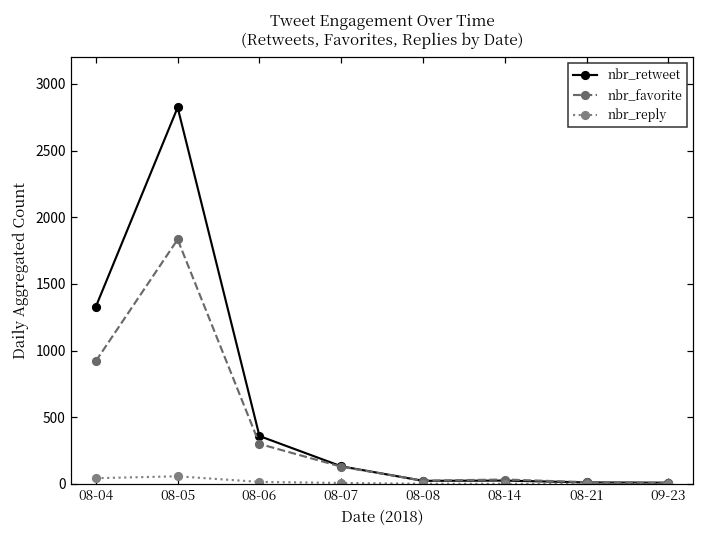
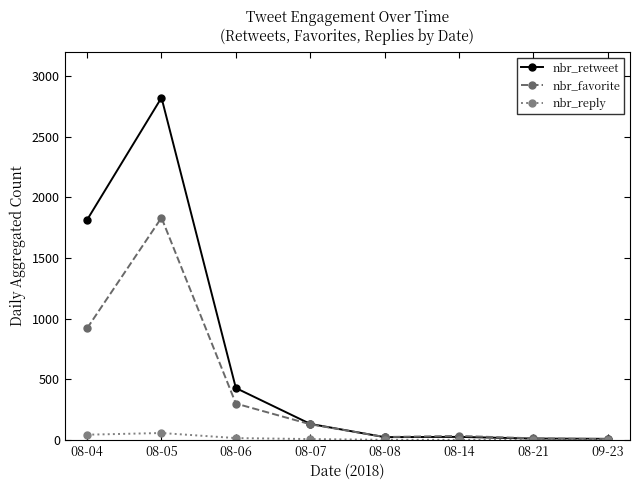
nbr_retweet, 08-04: 1330 -> 1820
nbr_retweet, 08-06: 360 -> 430
